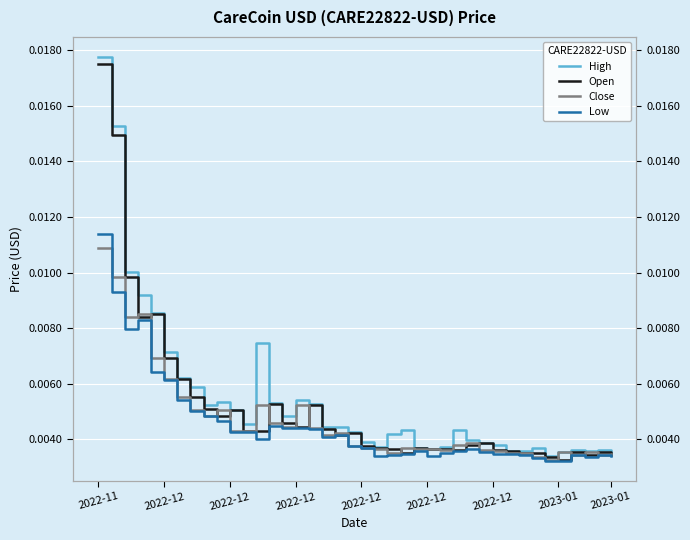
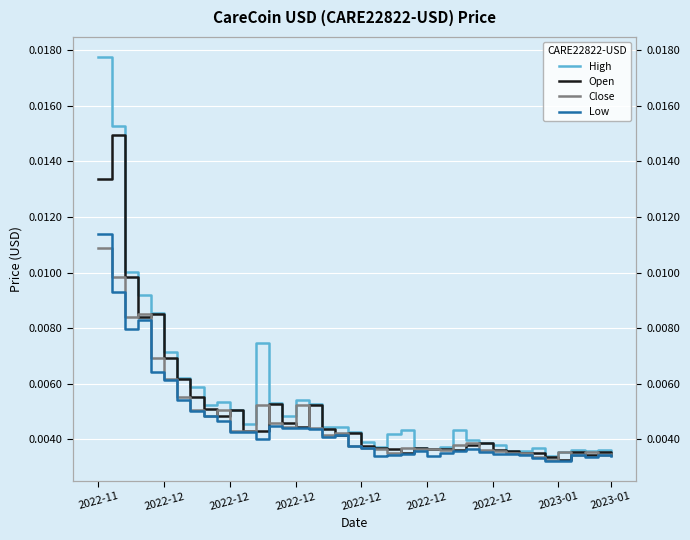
Open, 2022-11: 0.0175 -> 0.0133
